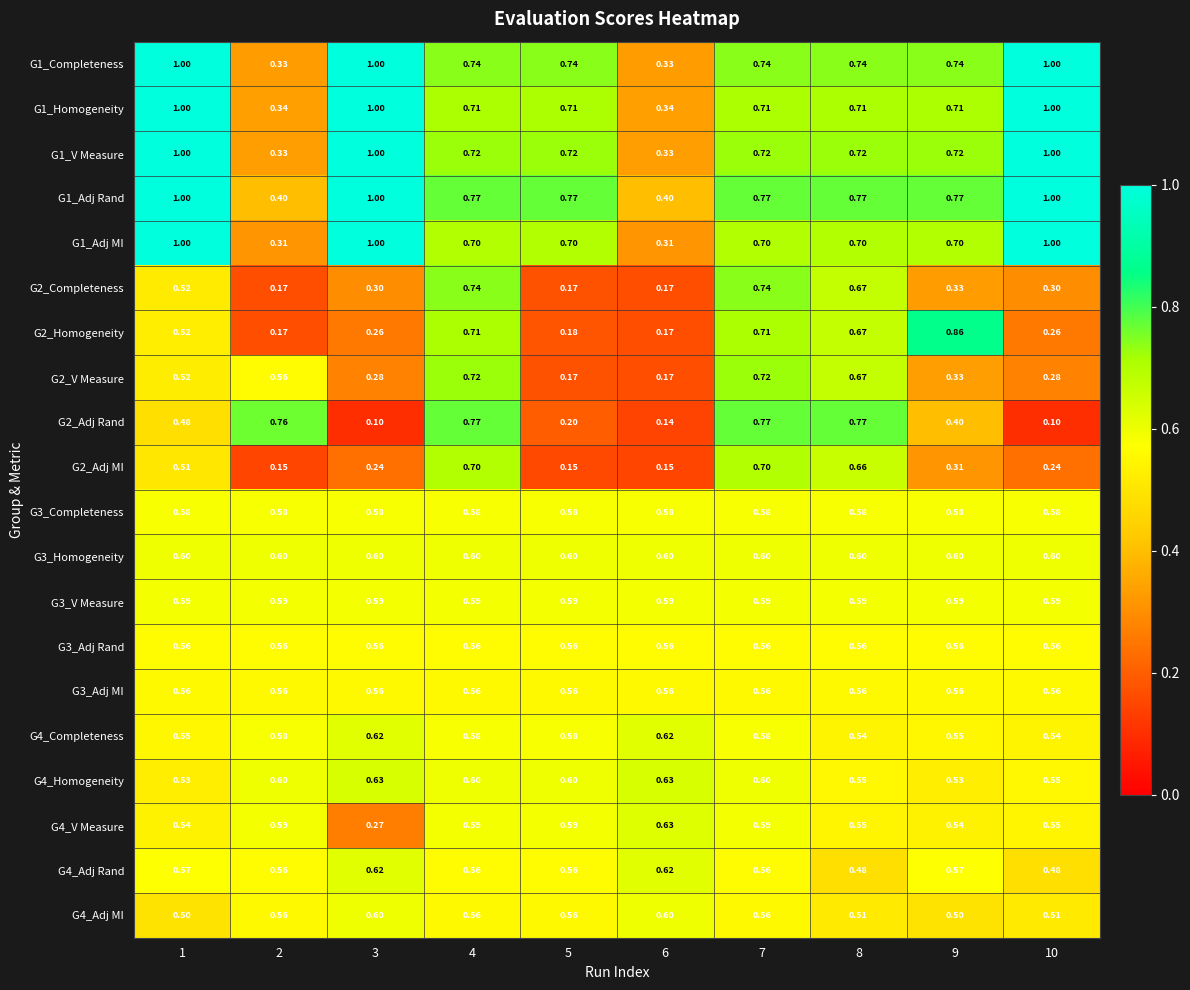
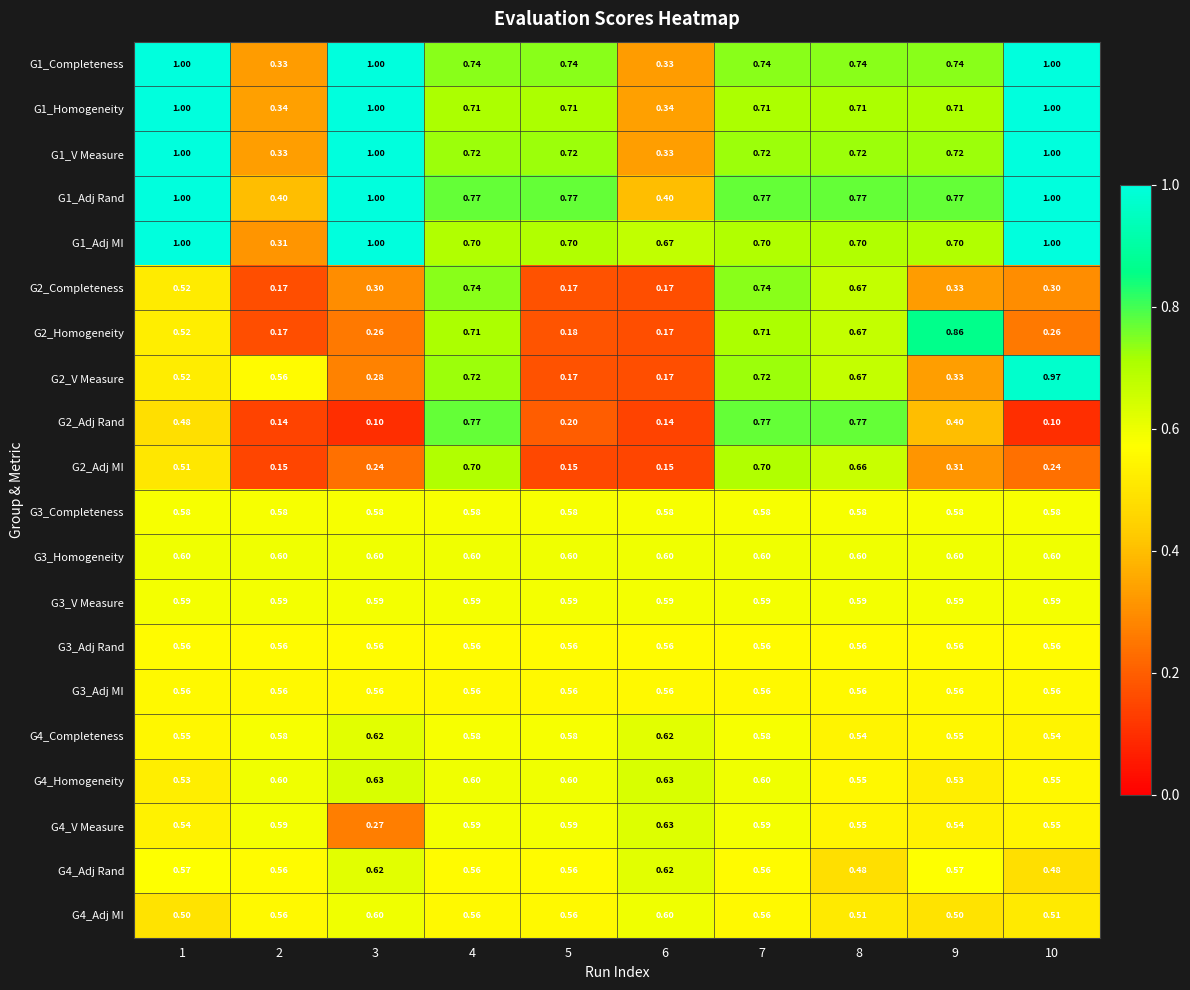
G1_Adj MI, 6: 0.31 -> 0.67
G2_V Measure, 10: 0.28 -> 0.97
G2_Adj Rand, 2: 0.76 -> 0.14
